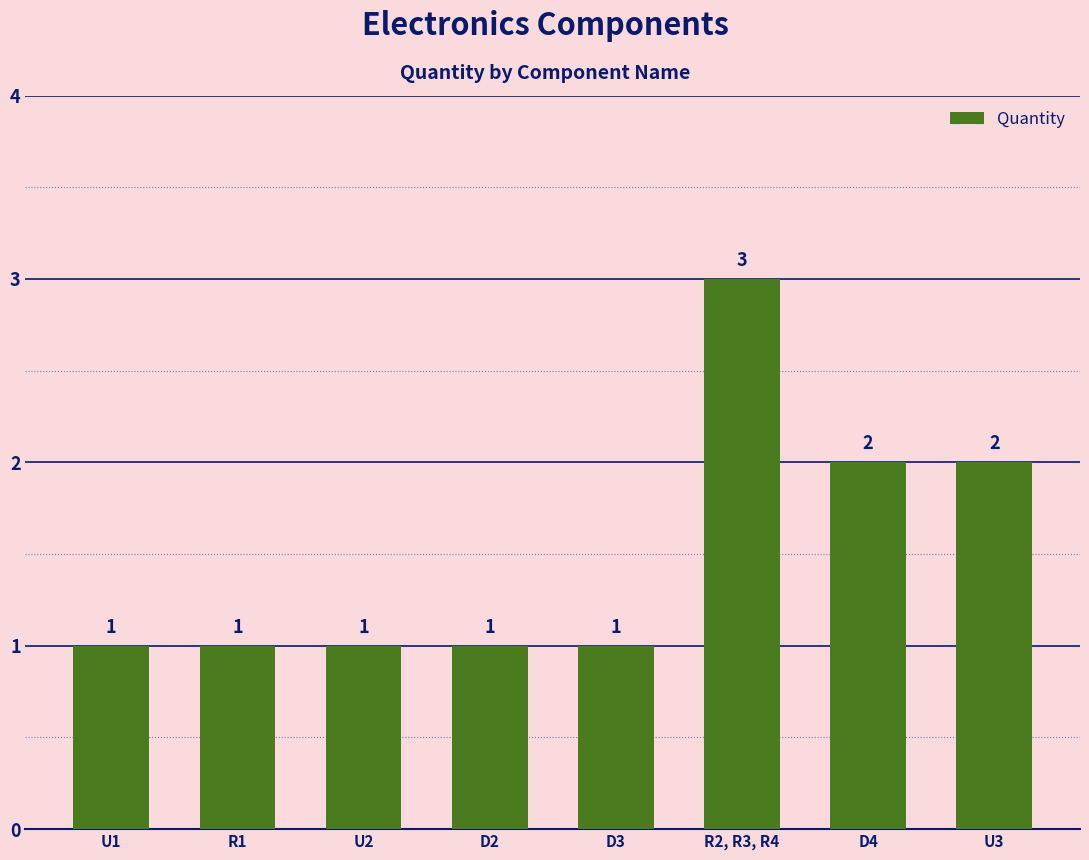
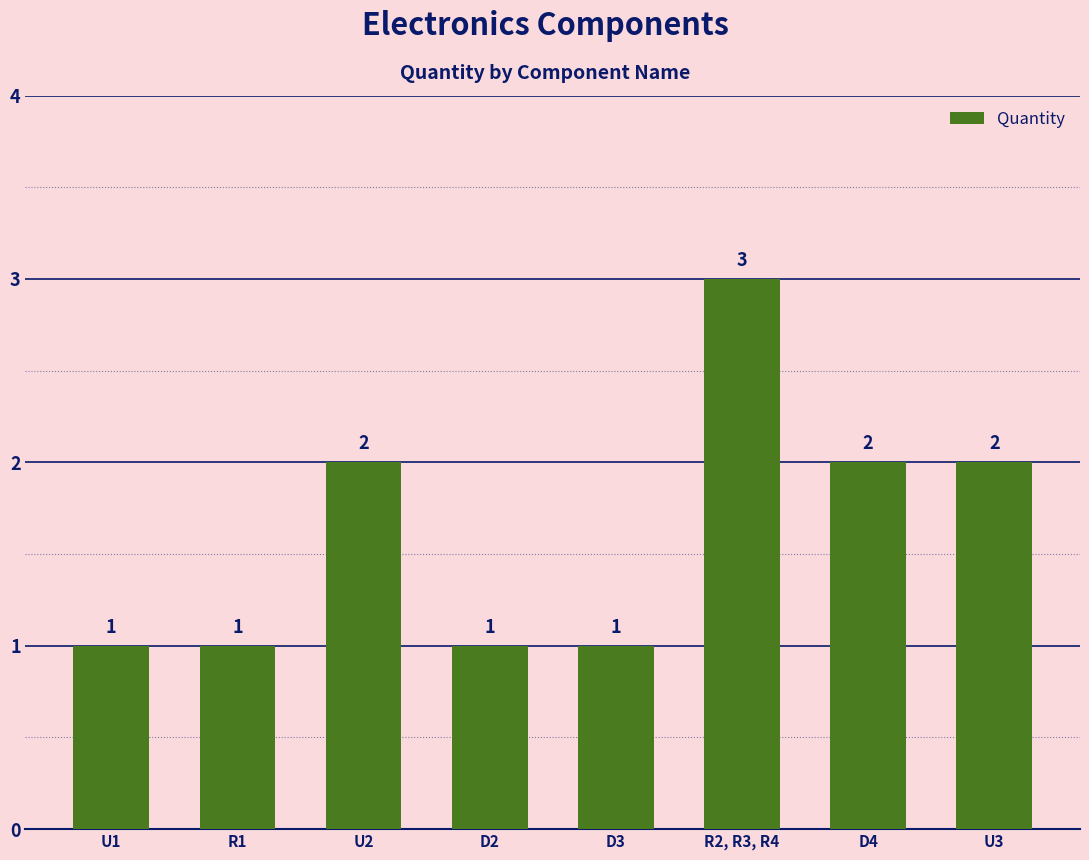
U2: 1 -> 2
